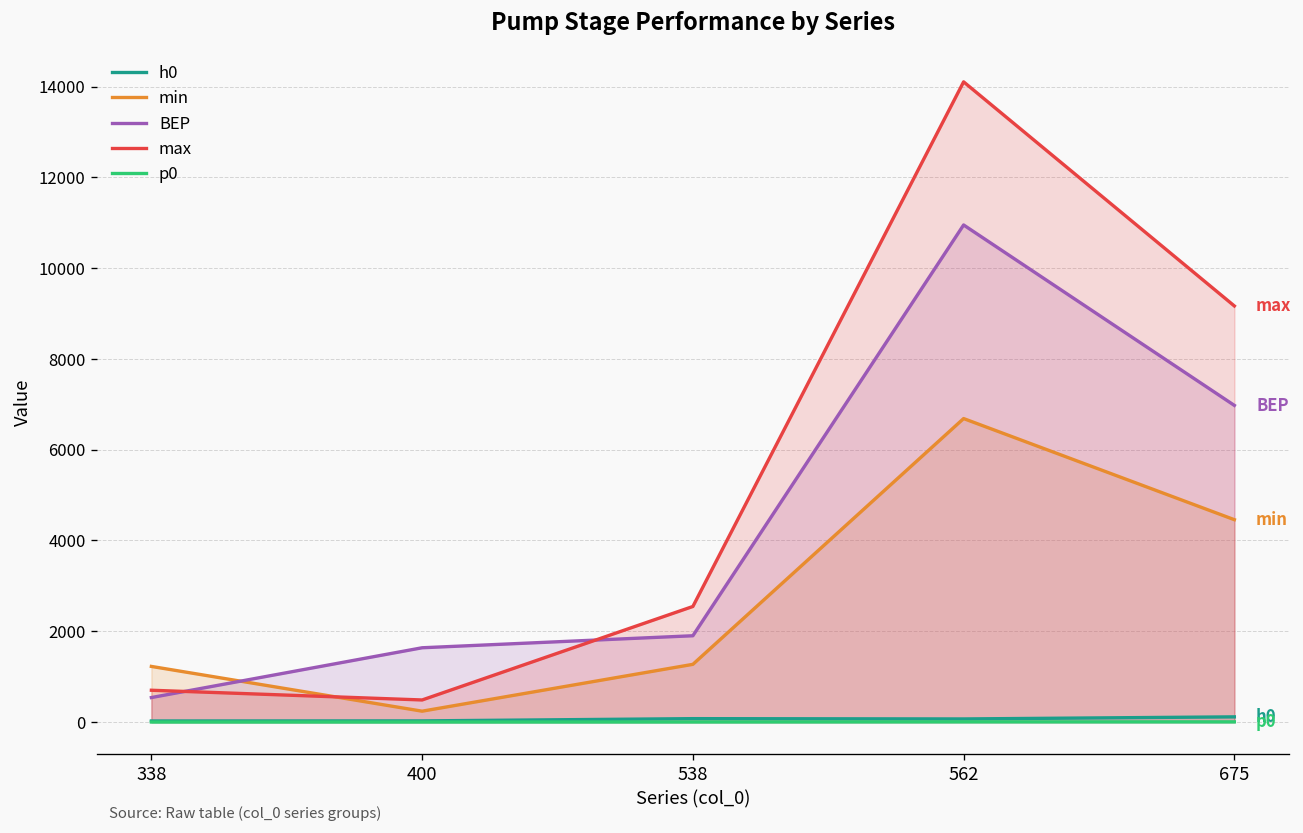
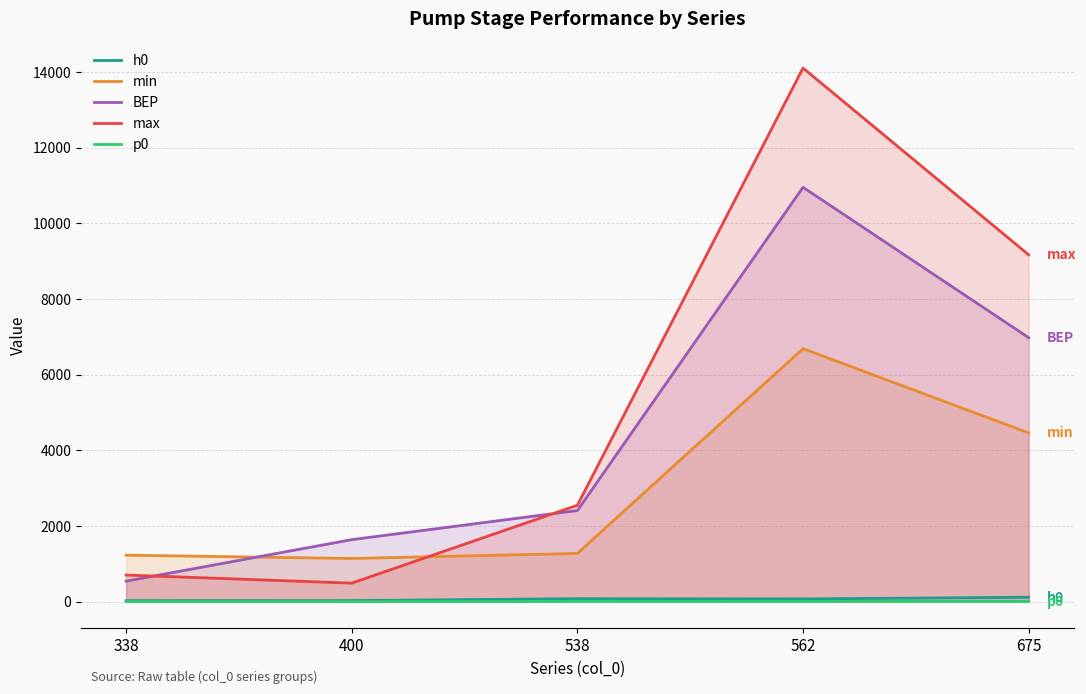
min, 400: 200 -> 1100
BEP, 538: 1900 -> 2400
